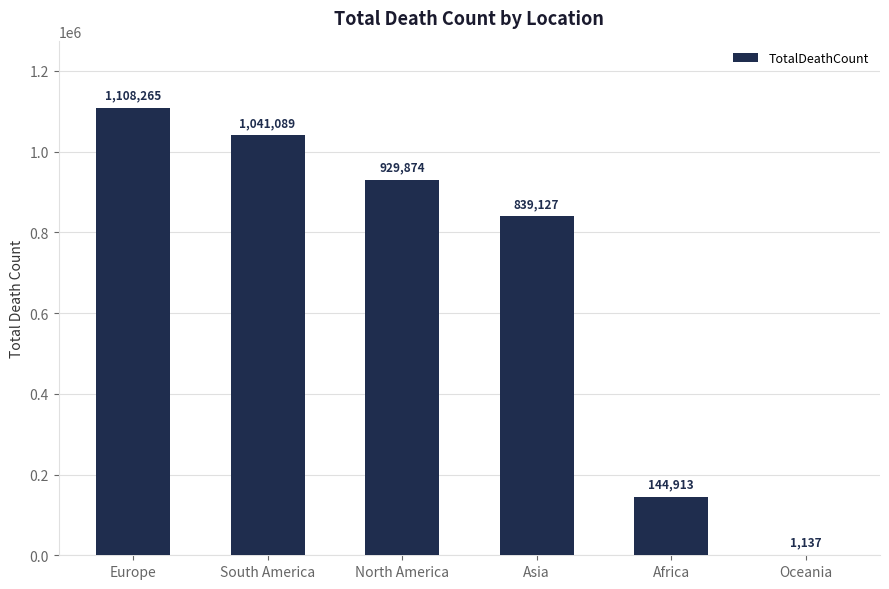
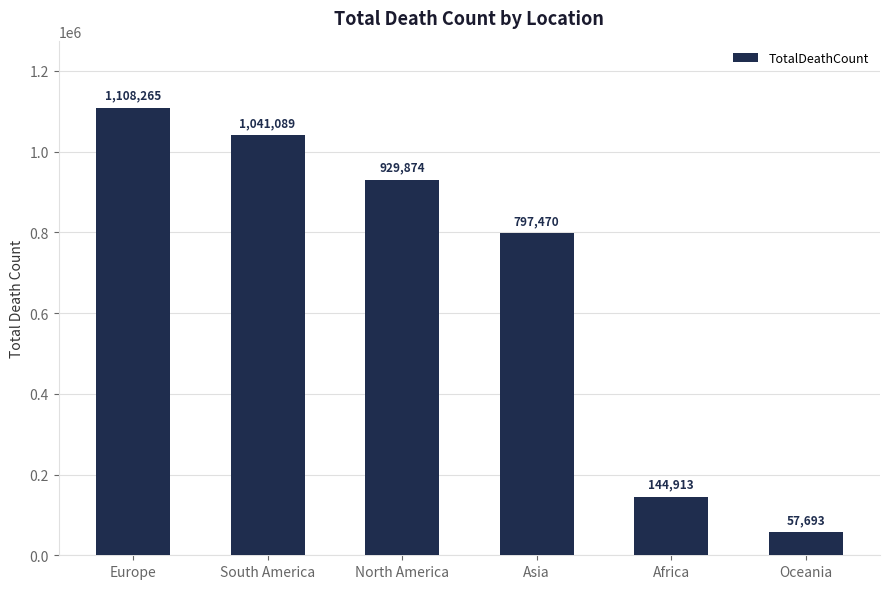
Asia: 839,127 -> 797,470
Oceania: 1,137 -> 57,693
